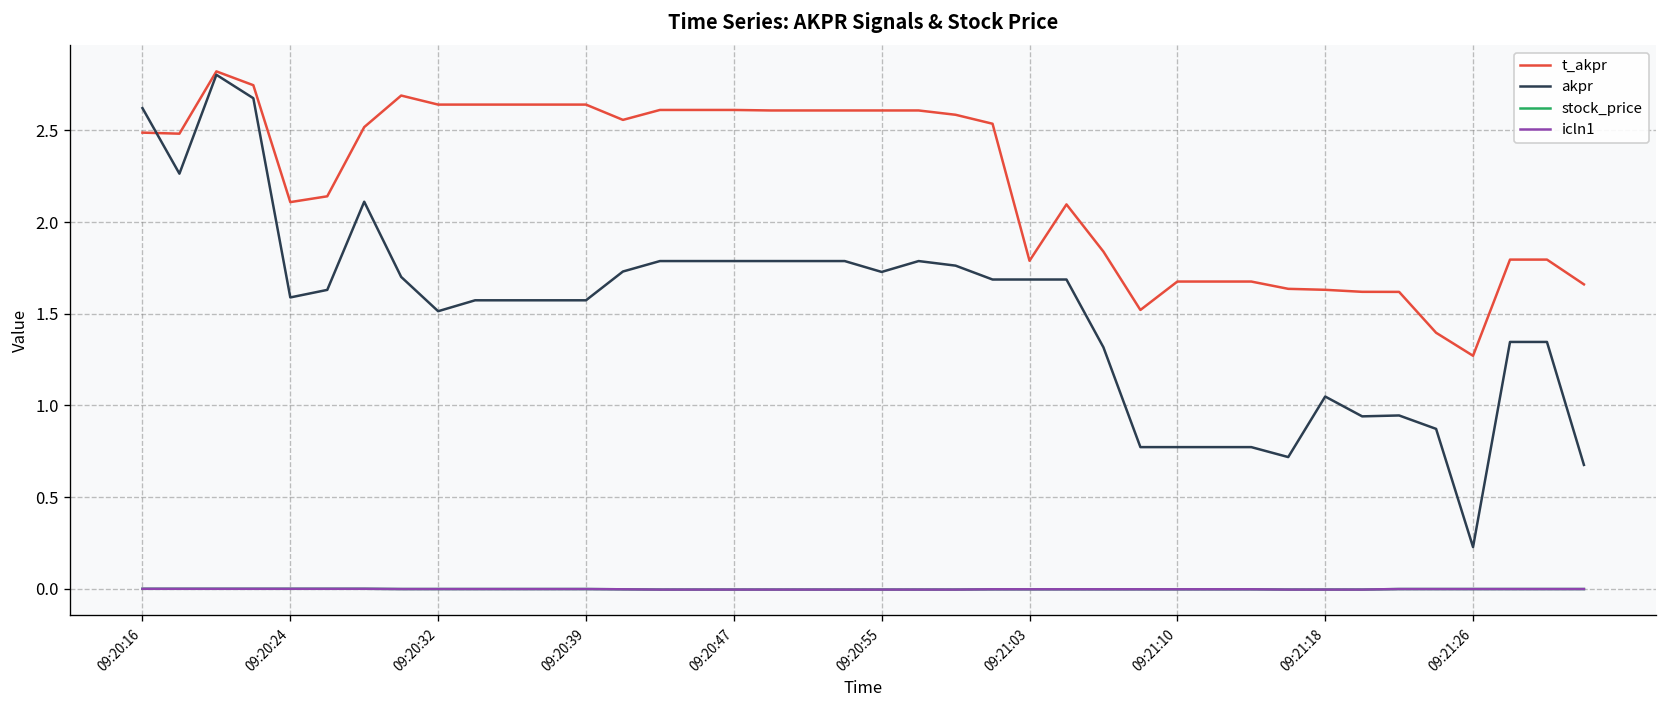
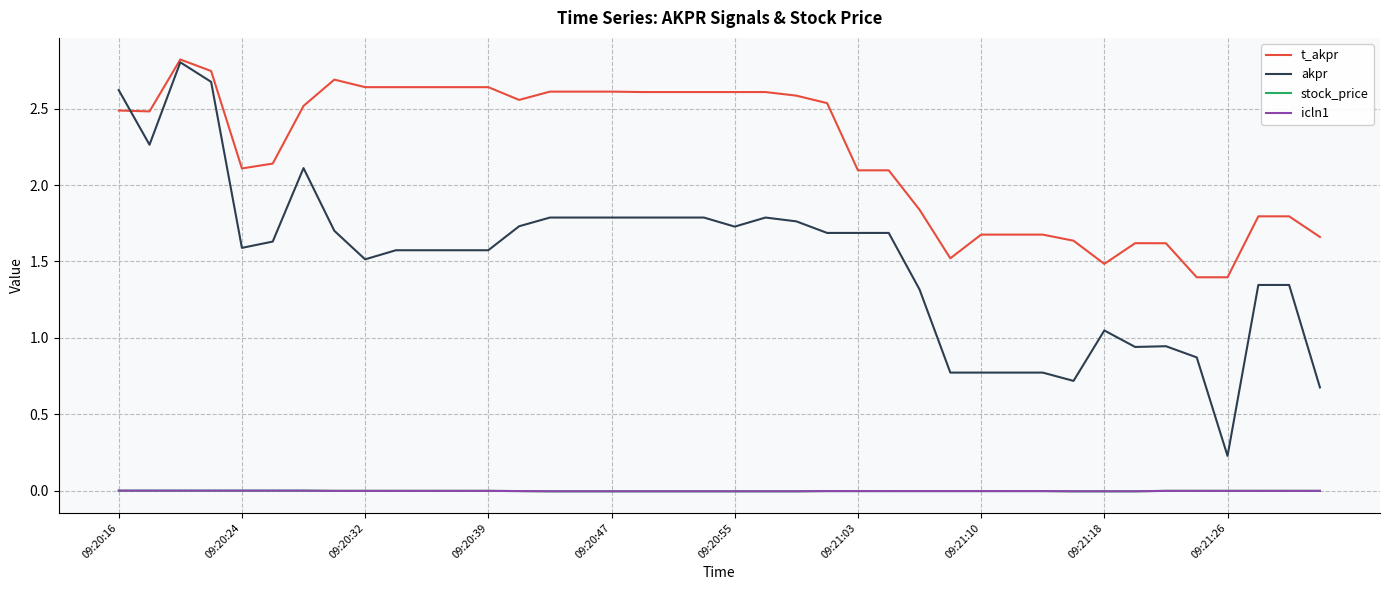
t_akpr, 09:21:03: 1.79 -> 2.10
t_akpr, 09:21:18: 1.63 -> 1.48
t_akpr, 09:21:26: 1.27 -> 1.40
